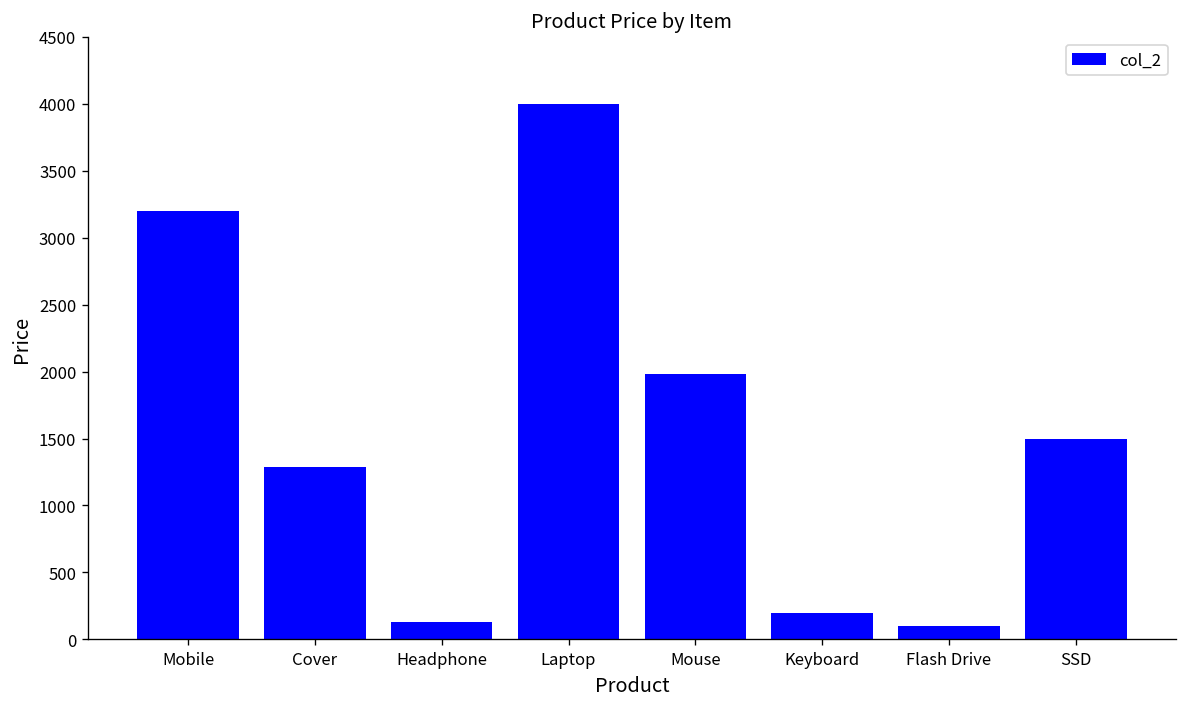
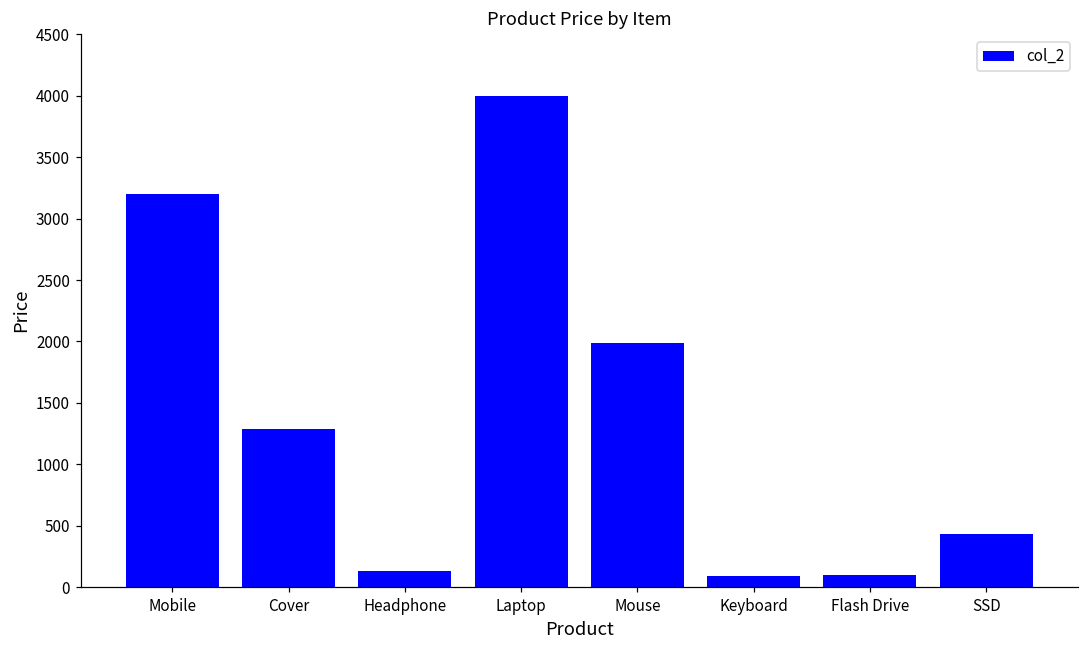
Keyboard: 200 -> 90
SSD: 1500 -> 430
